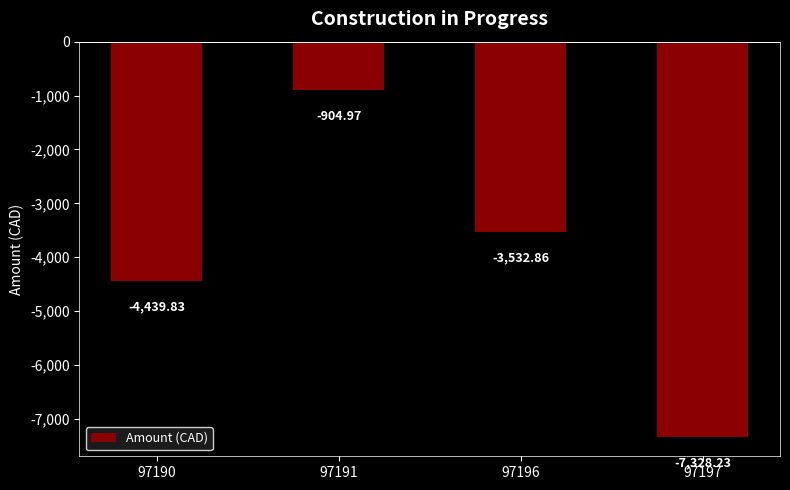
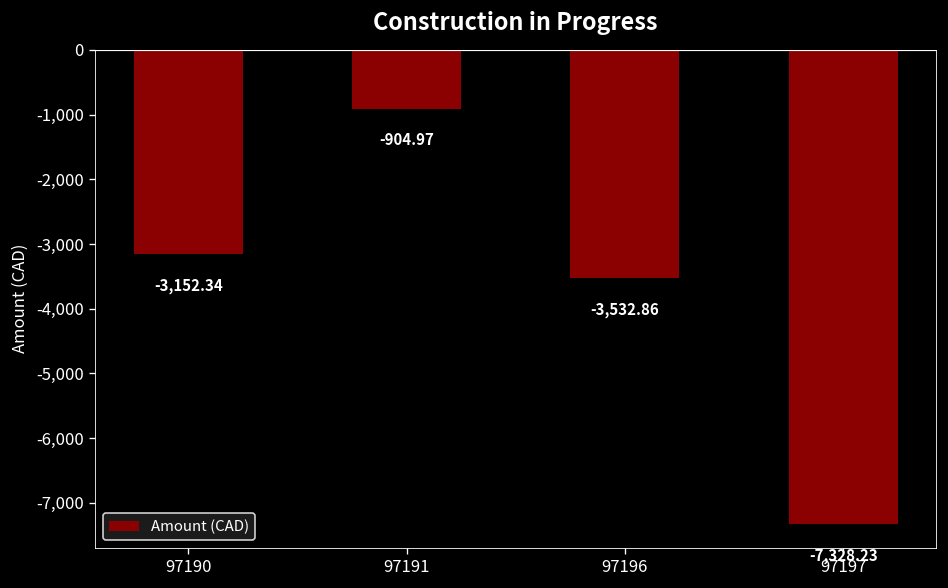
97190: -4,439.83 -> -3,152.34
